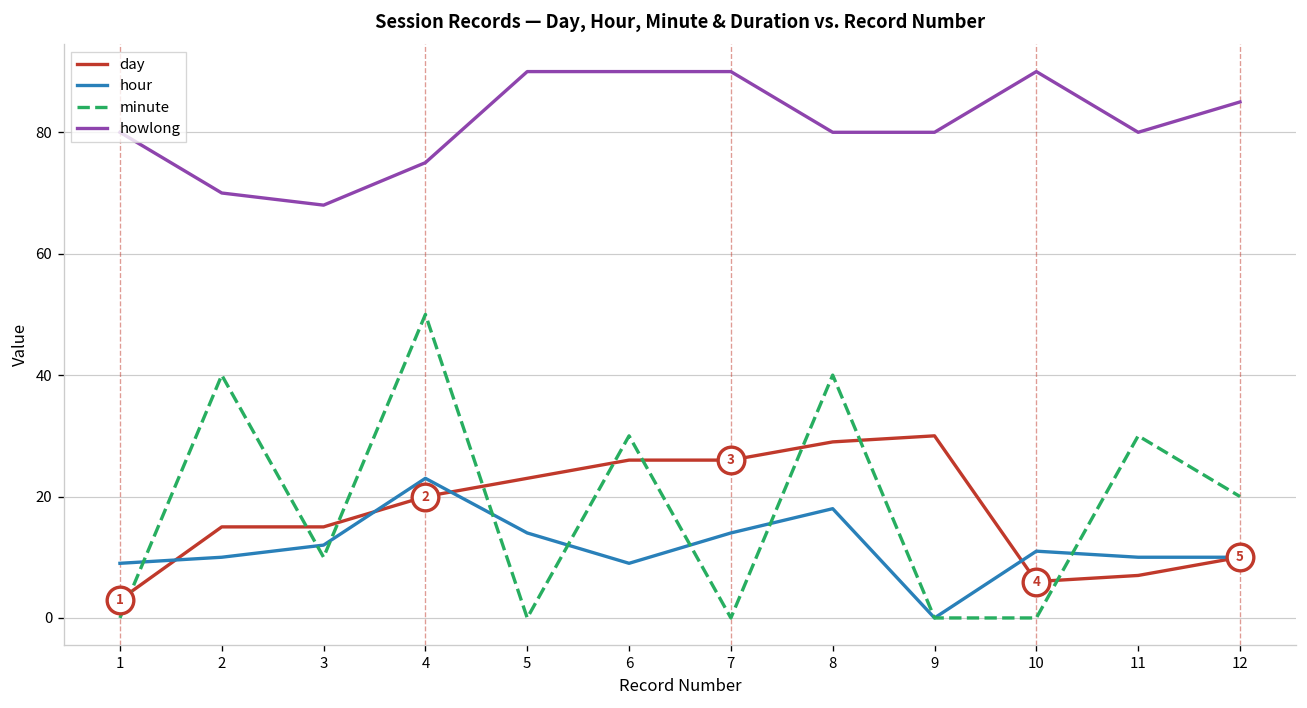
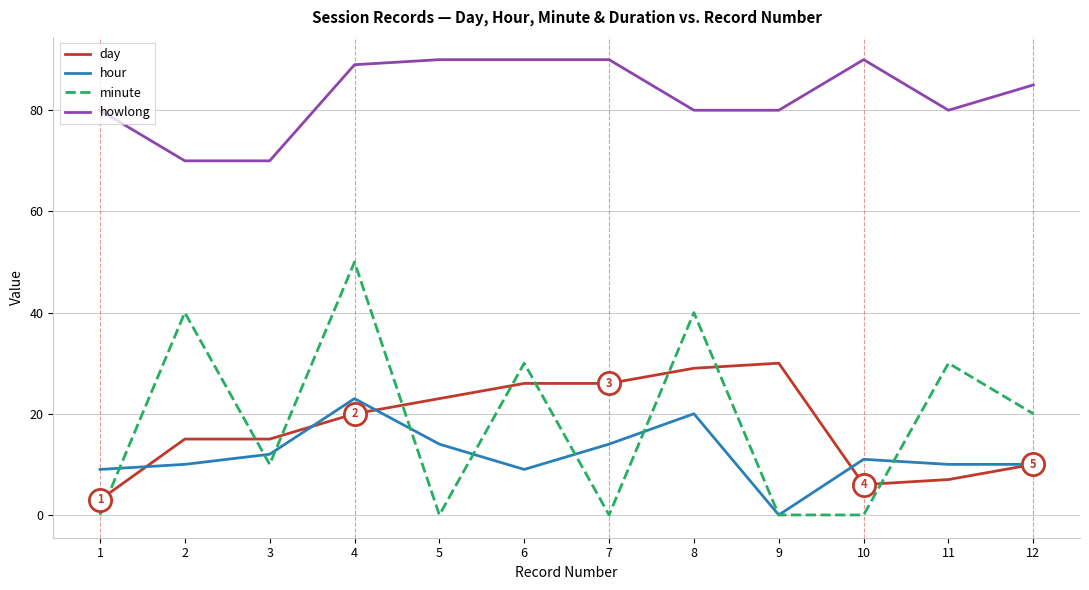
howlong, 3: 68 -> 70
howlong, 4: 75 -> 89
hour, 8: 18 -> 20
